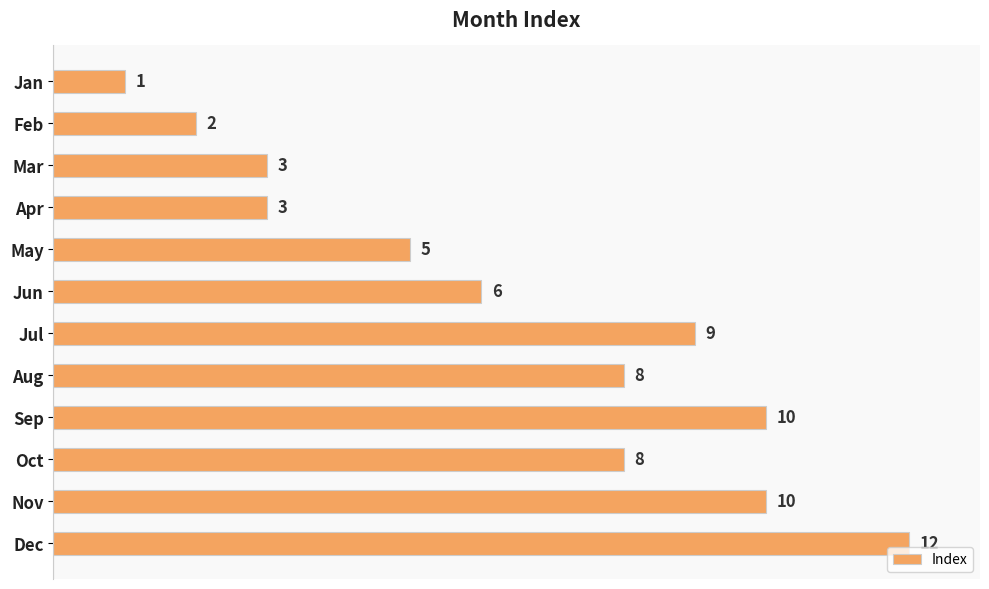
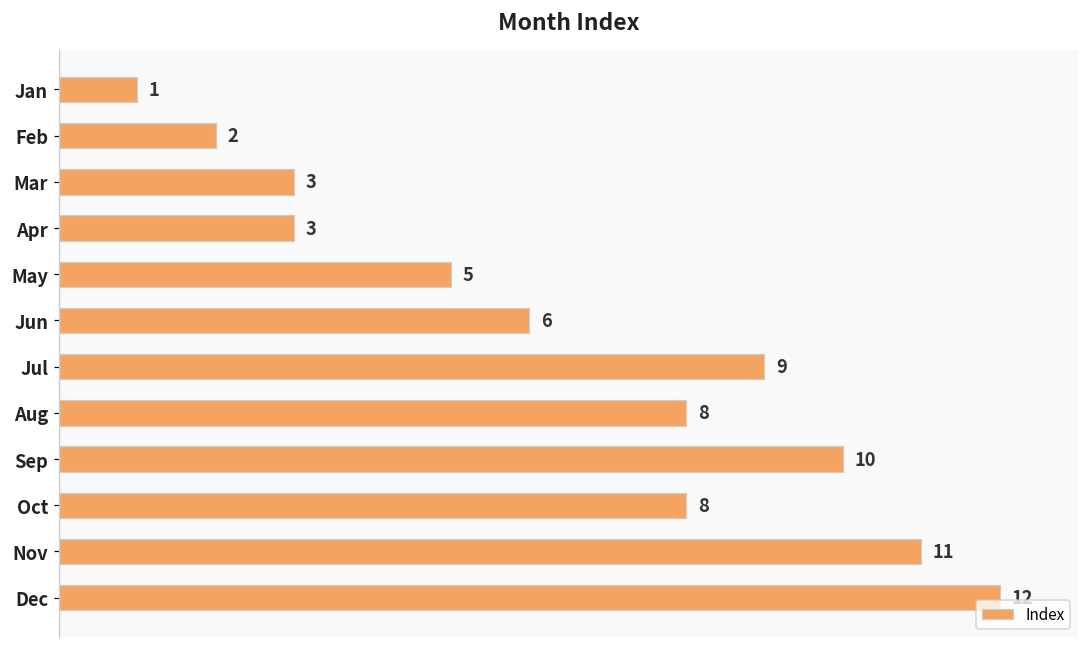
Nov: 10 -> 11
